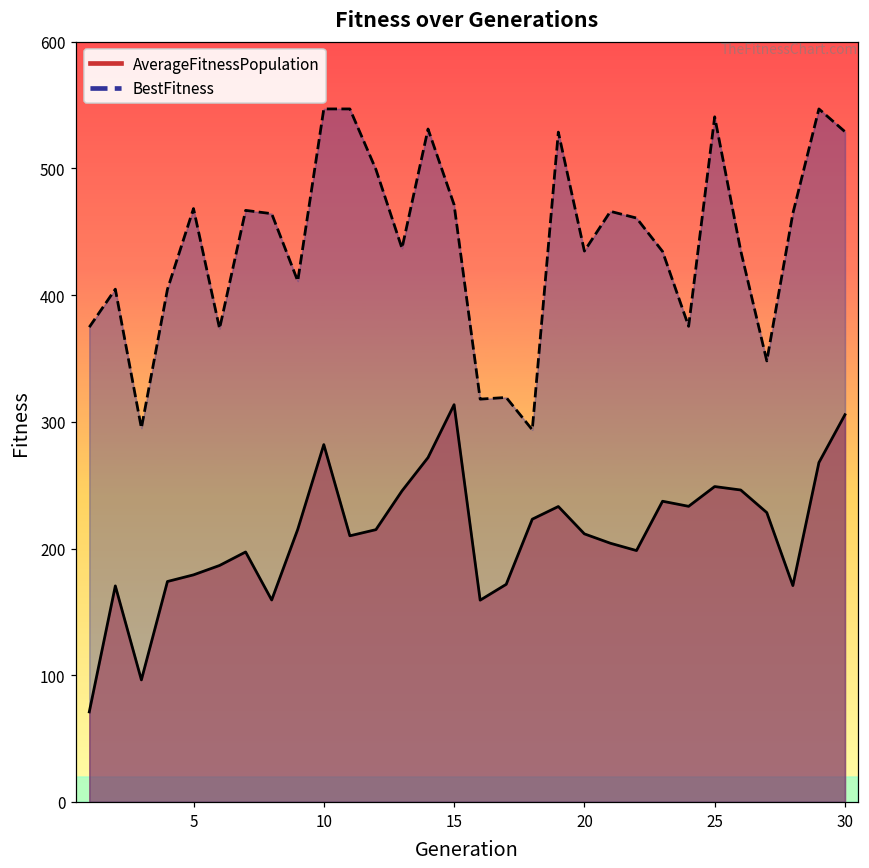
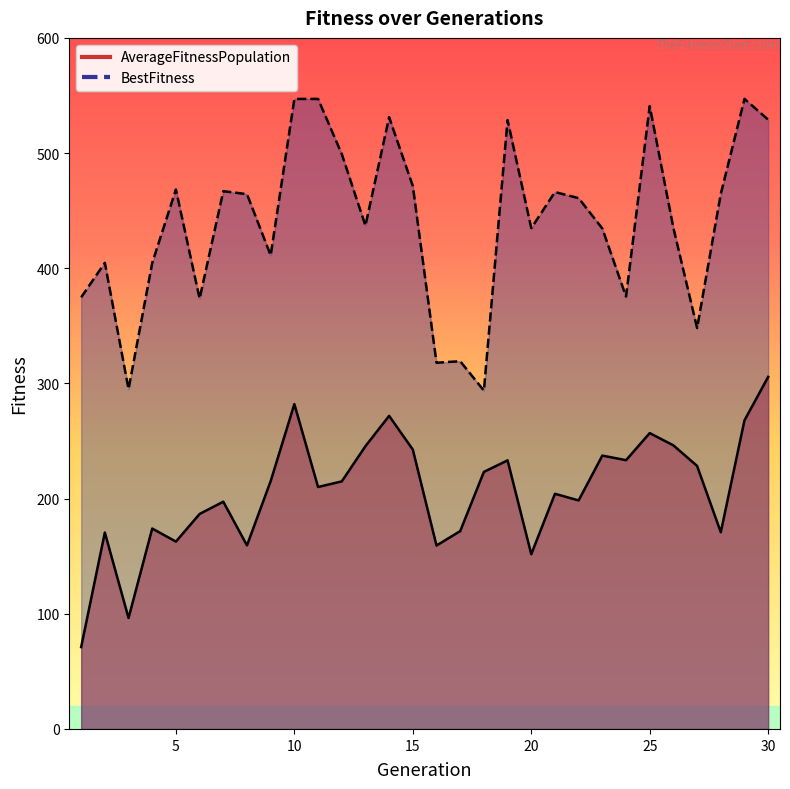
AverageFitnessPopulation, 5: 179 -> 163
AverageFitnessPopulation, 15: 314 -> 243
AverageFitnessPopulation, 20: 212 -> 152
AverageFitnessPopulation, 25: 249 -> 257
